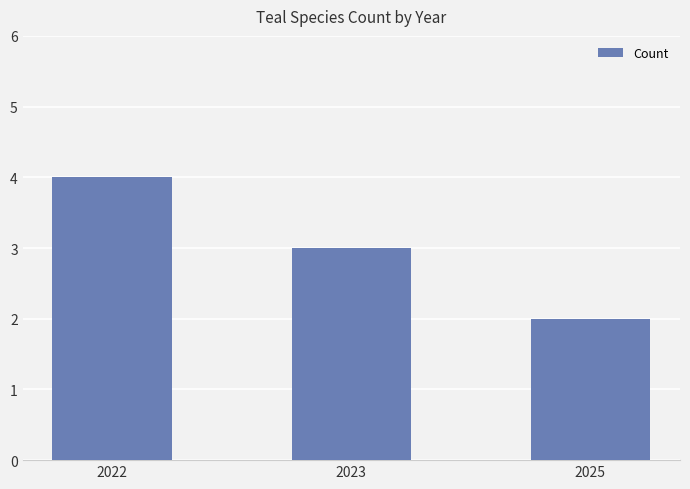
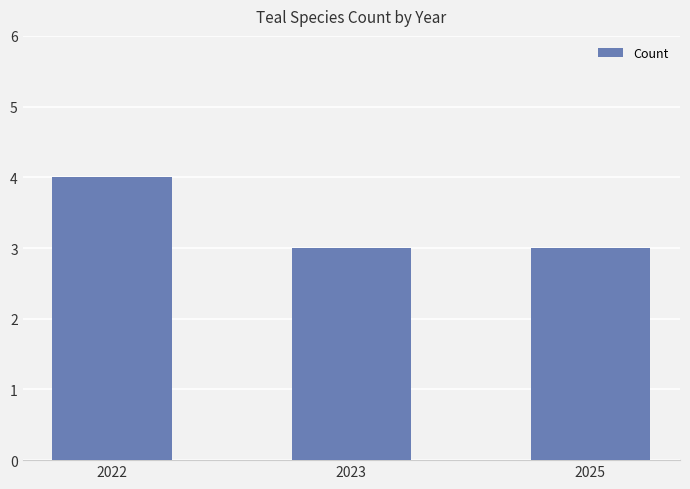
2025: 2 -> 3
